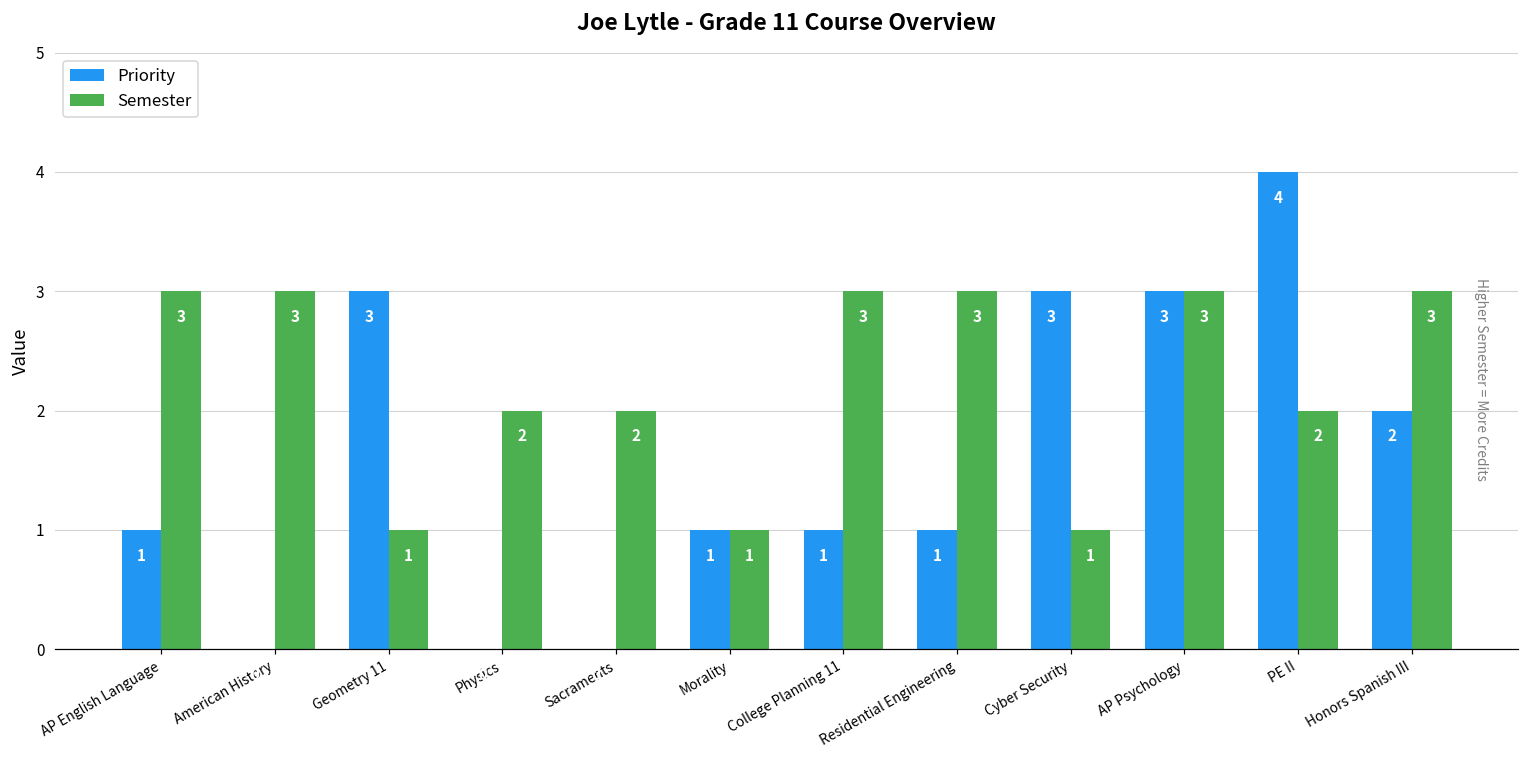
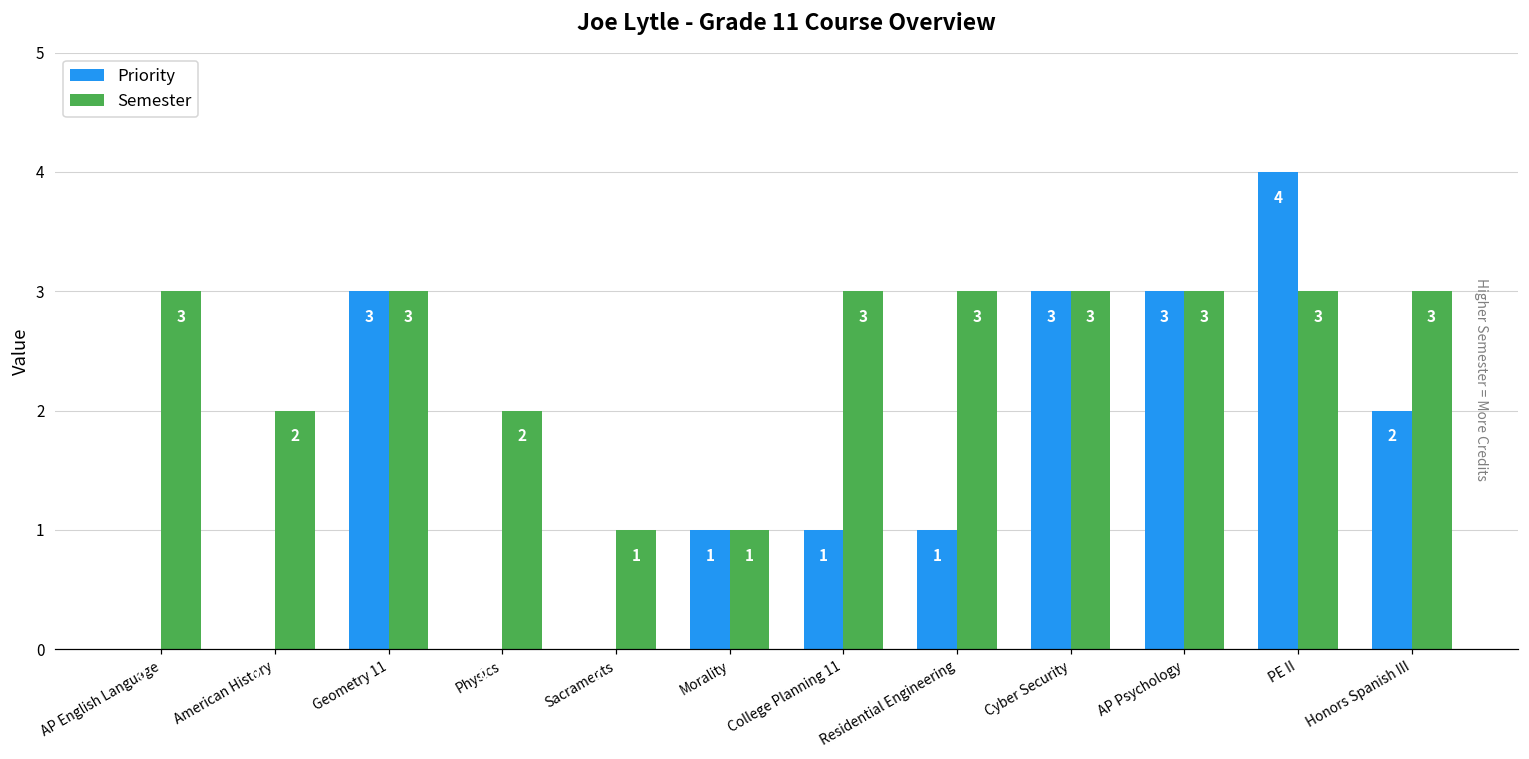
Priority, AP English Language: 1 -> 0
Semester, American History: 3 -> 2
Semester, Geometry 11: 1 -> 3
Semester, Sacraments: 2 -> 1
Semester, Cyber Security: 1 -> 3
Semester, PE II: 2 -> 3
